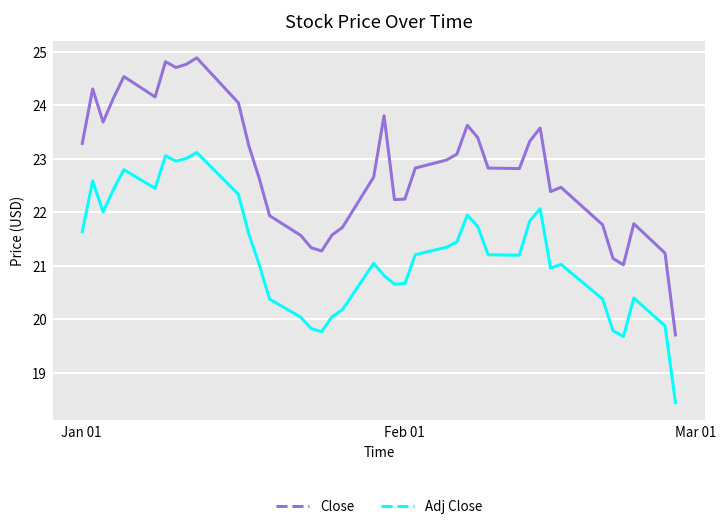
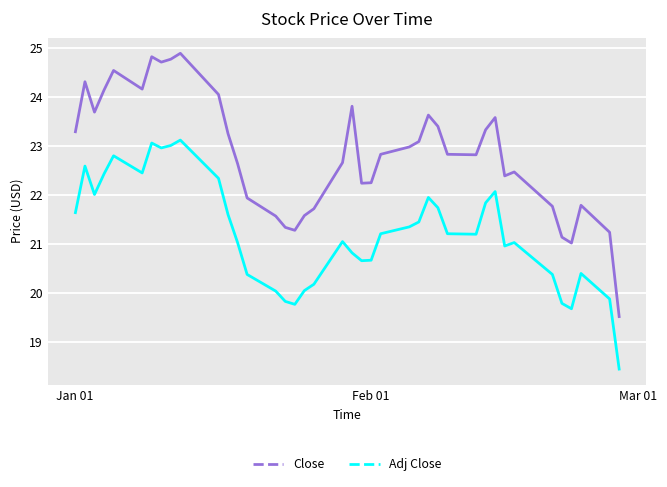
Close, Mar 01: 19.7 -> 19.5
